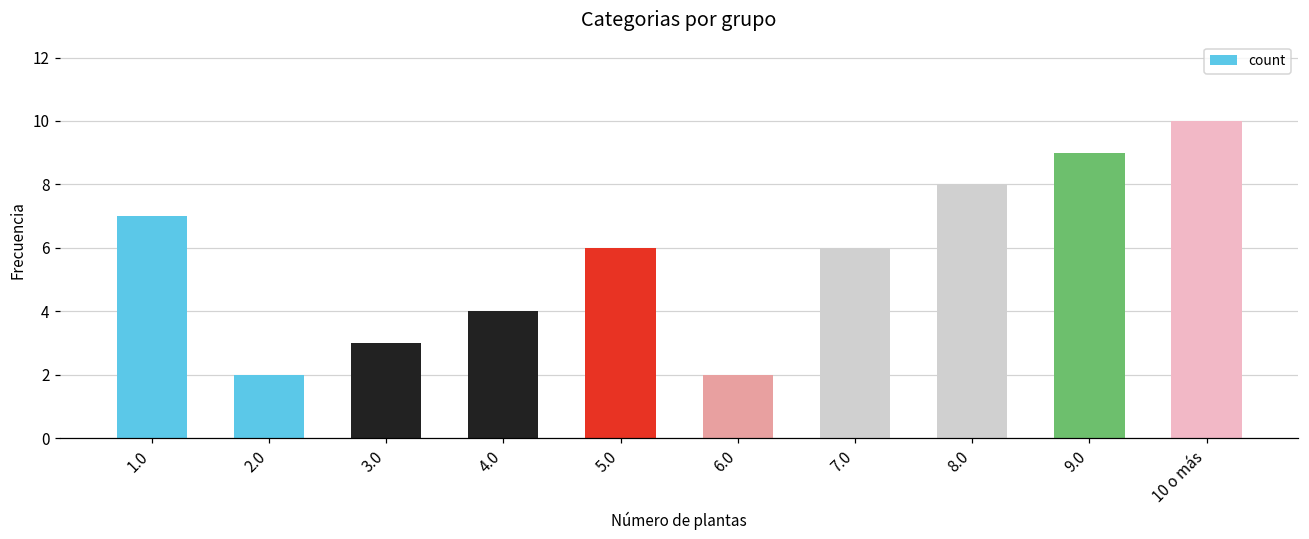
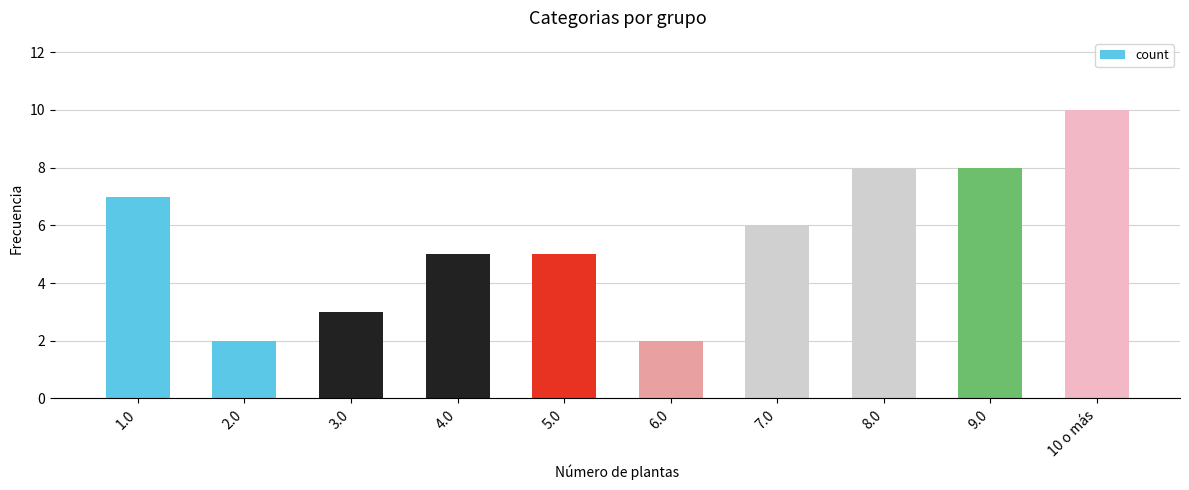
4.0: 4 -> 5
5.0: 6 -> 5
9.0: 9 -> 8
